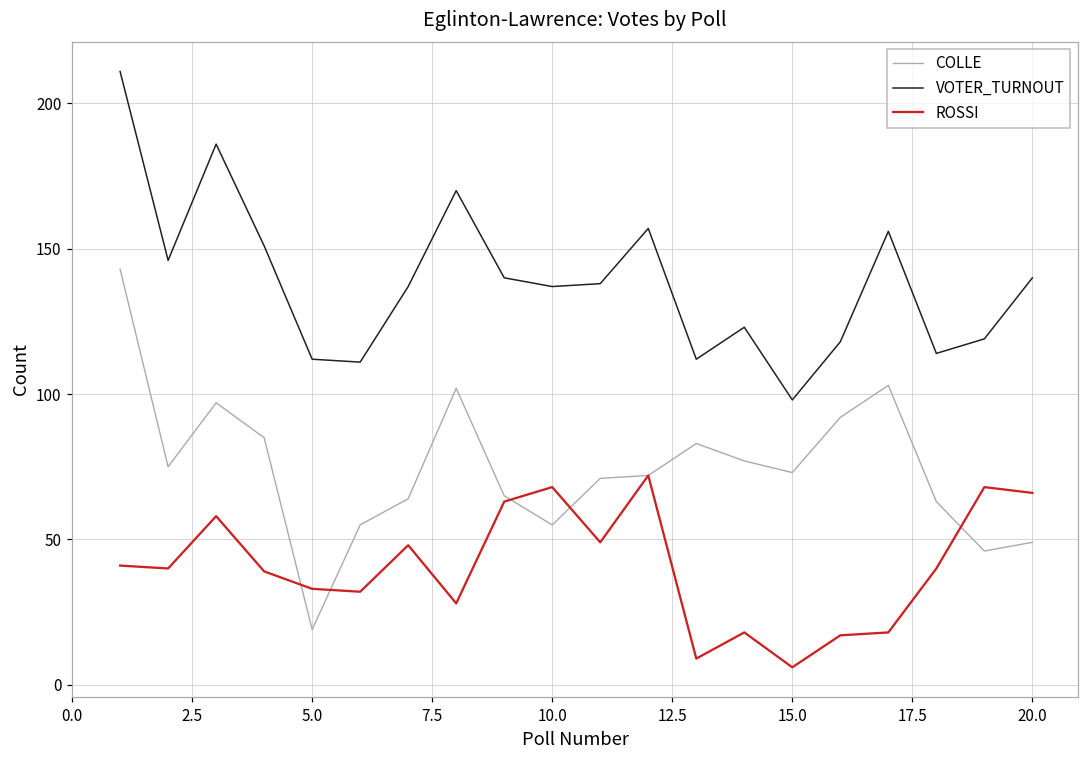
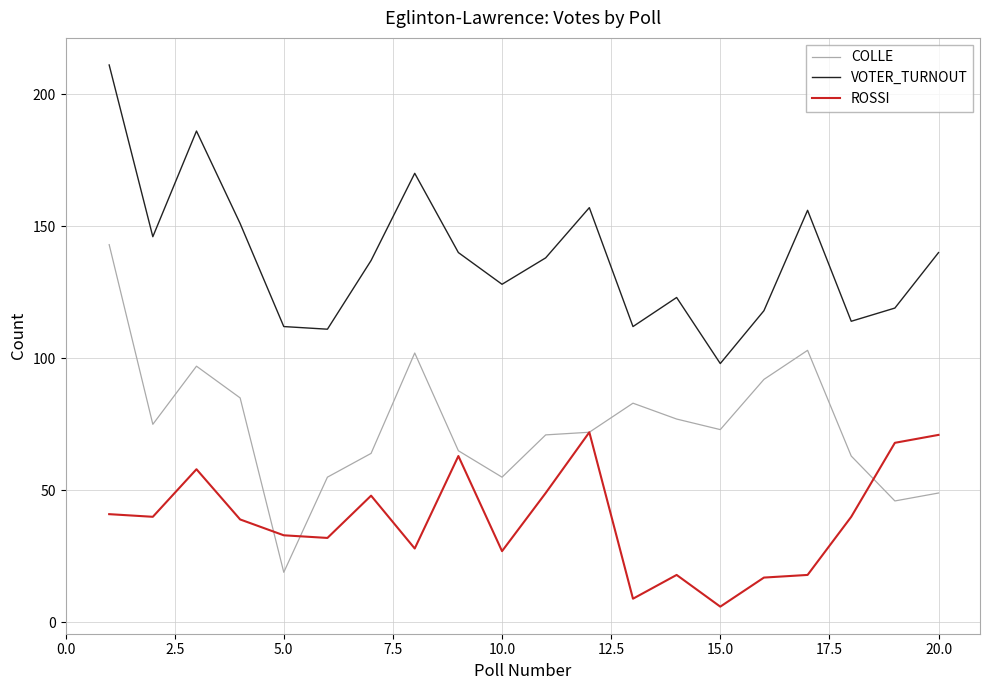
VOTER_TURNOUT, 10.0: 137 -> 128
ROSSI, 10.0: 68 -> 27
ROSSI, 20.0: 66 -> 71
